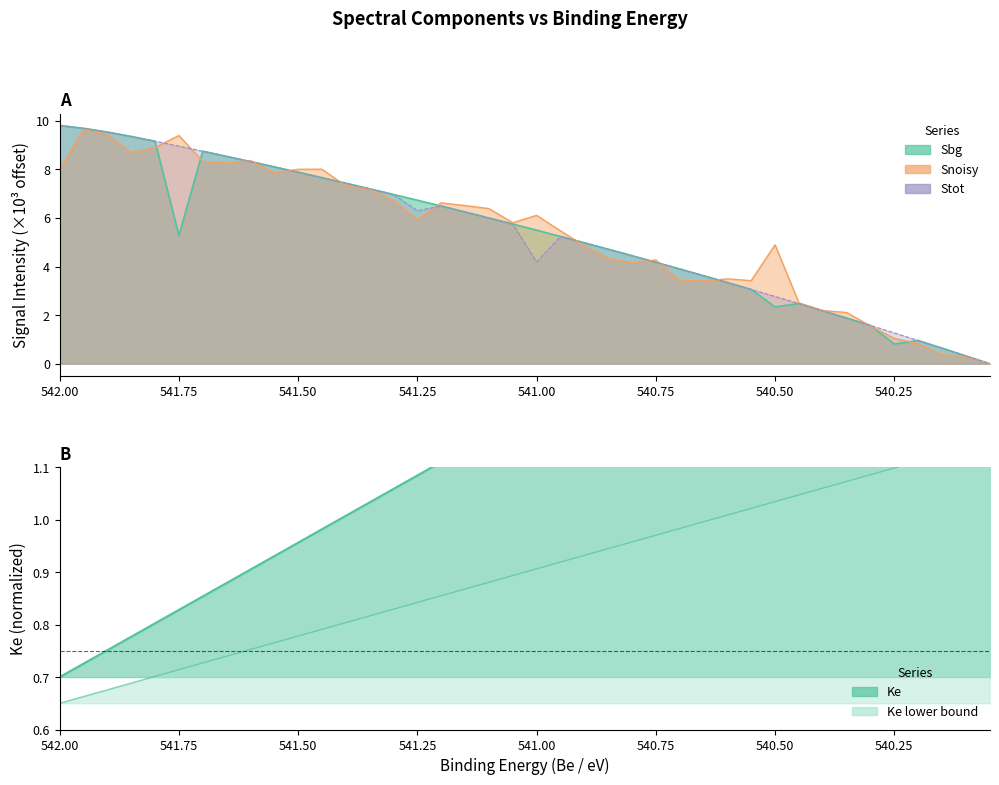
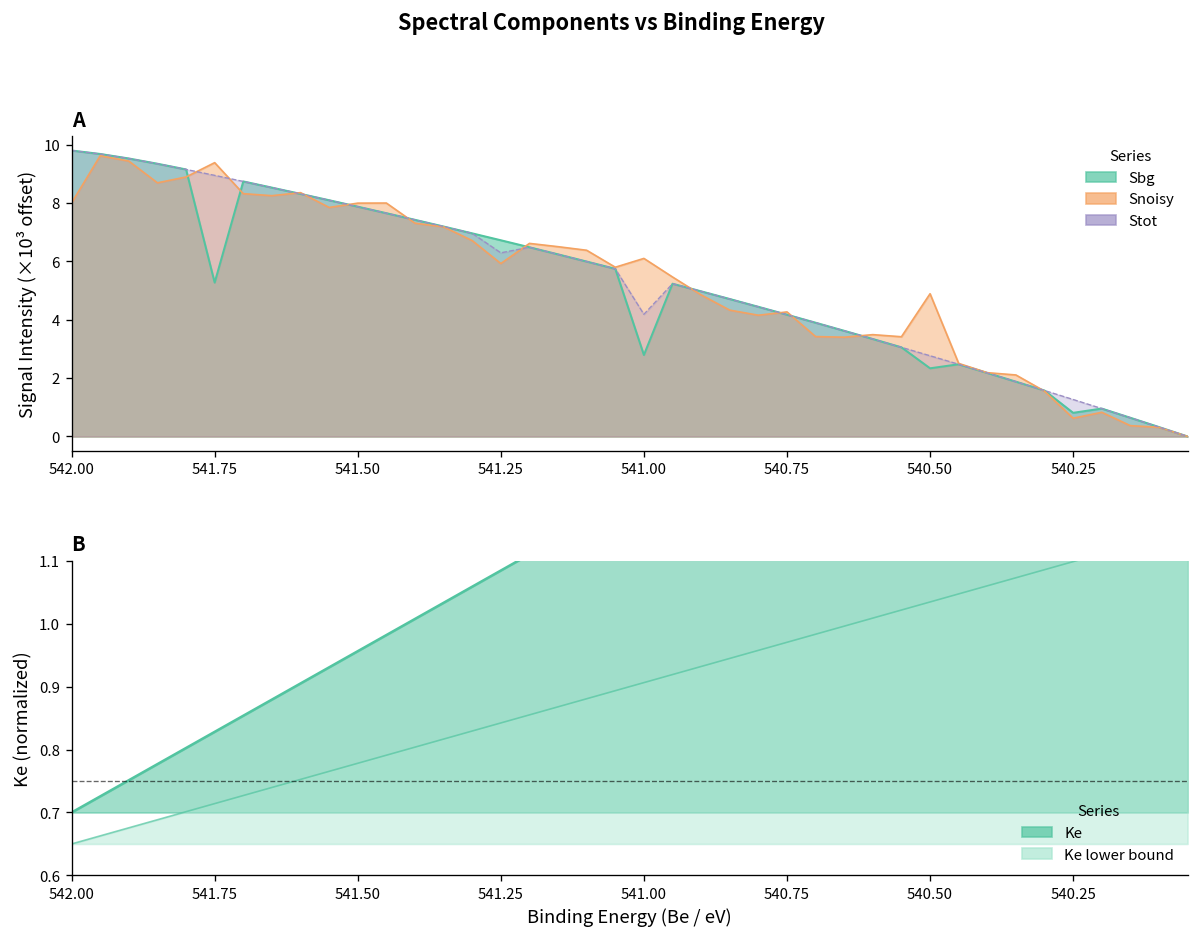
A, Sbg, 541.00: 5.5 -> 2.8
A, Snoisy, 540.25: 1.0 -> 0.6
